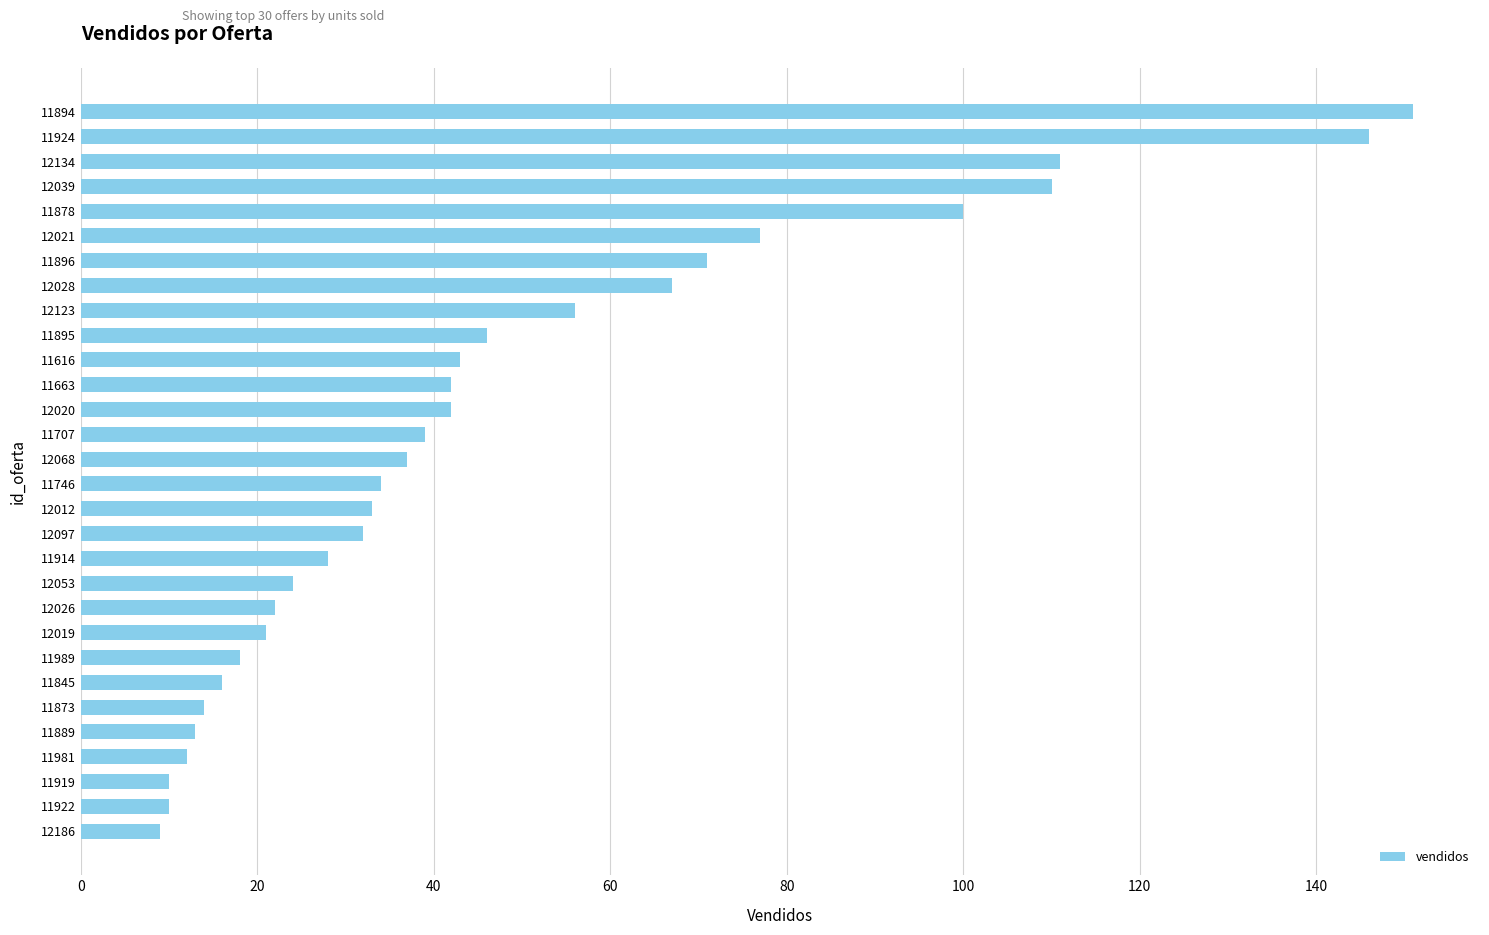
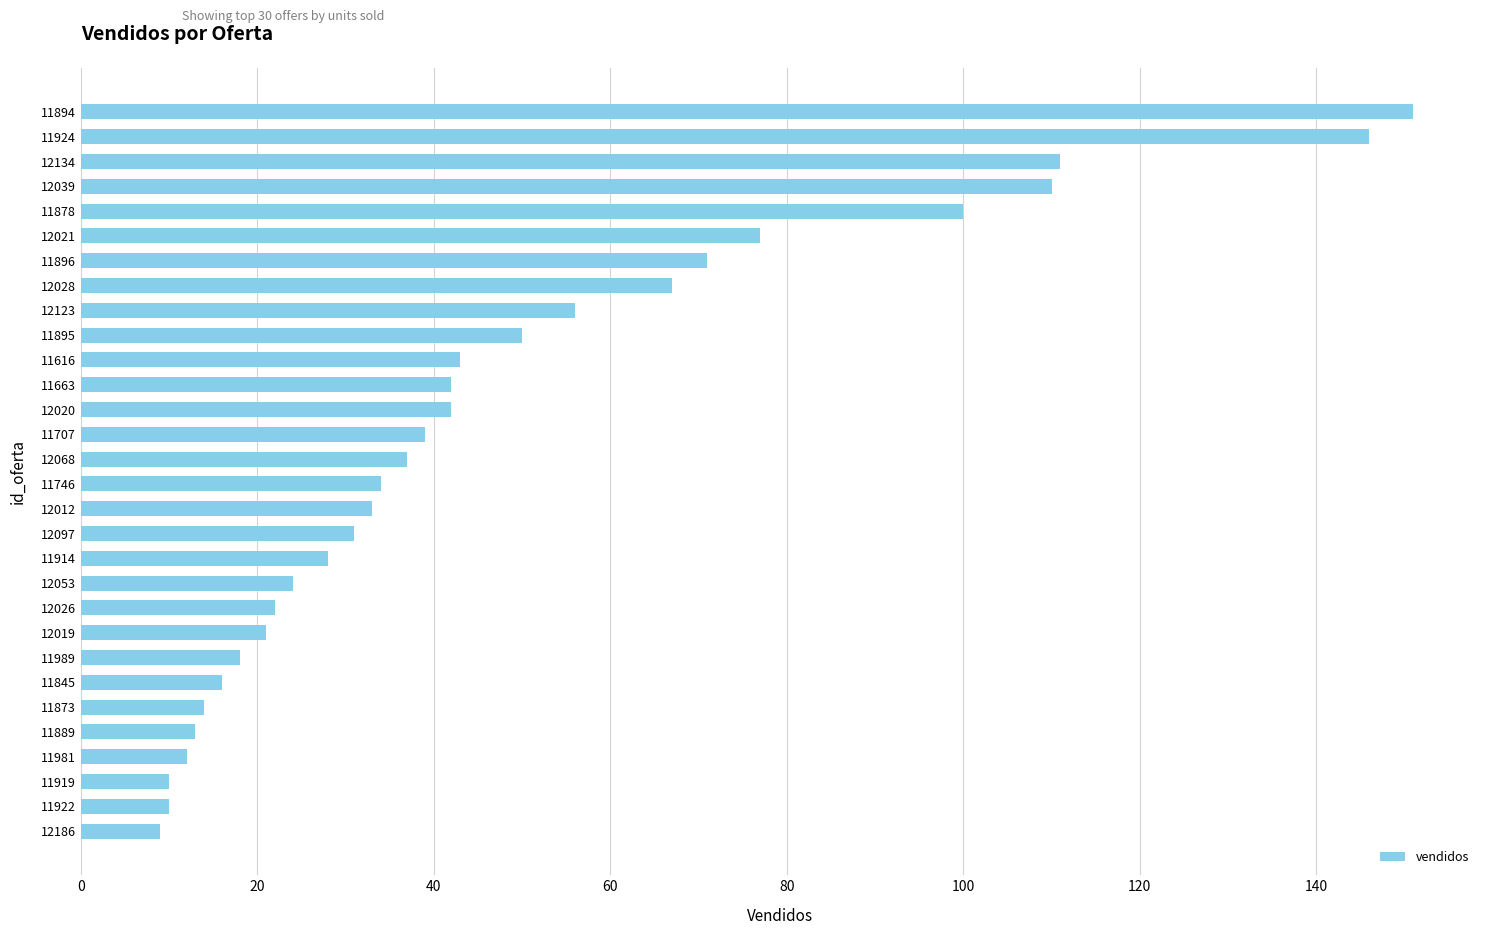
11895: 46 -> 50
12097: 32 -> 31
